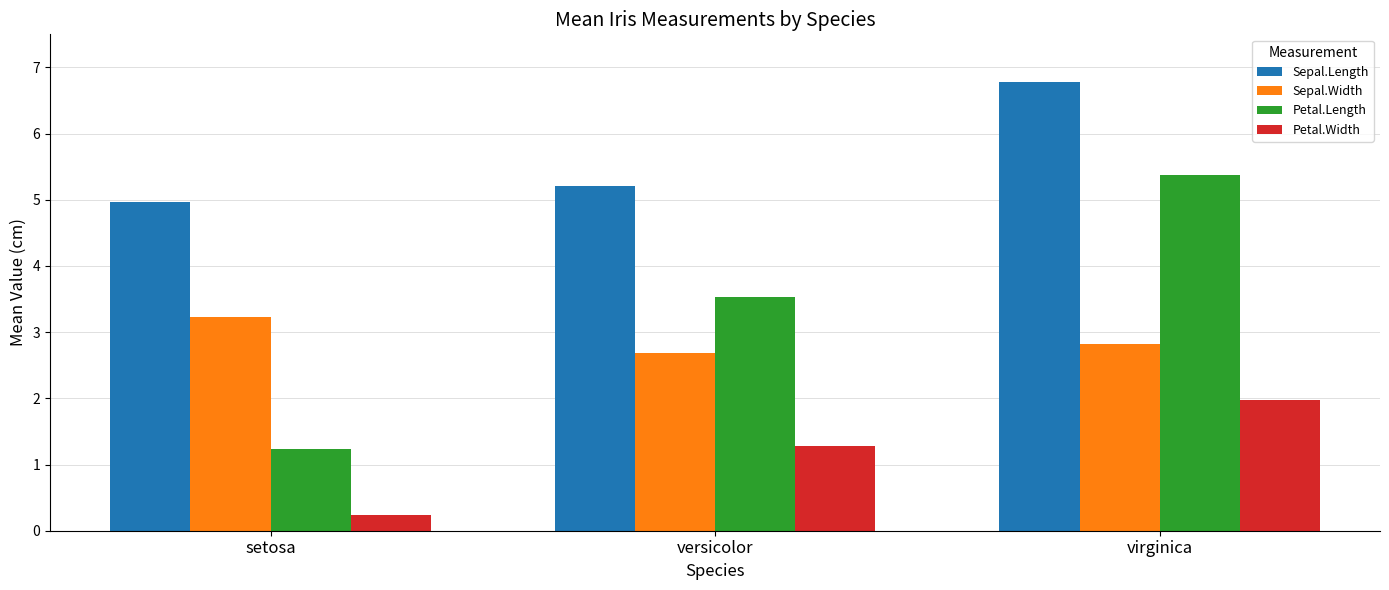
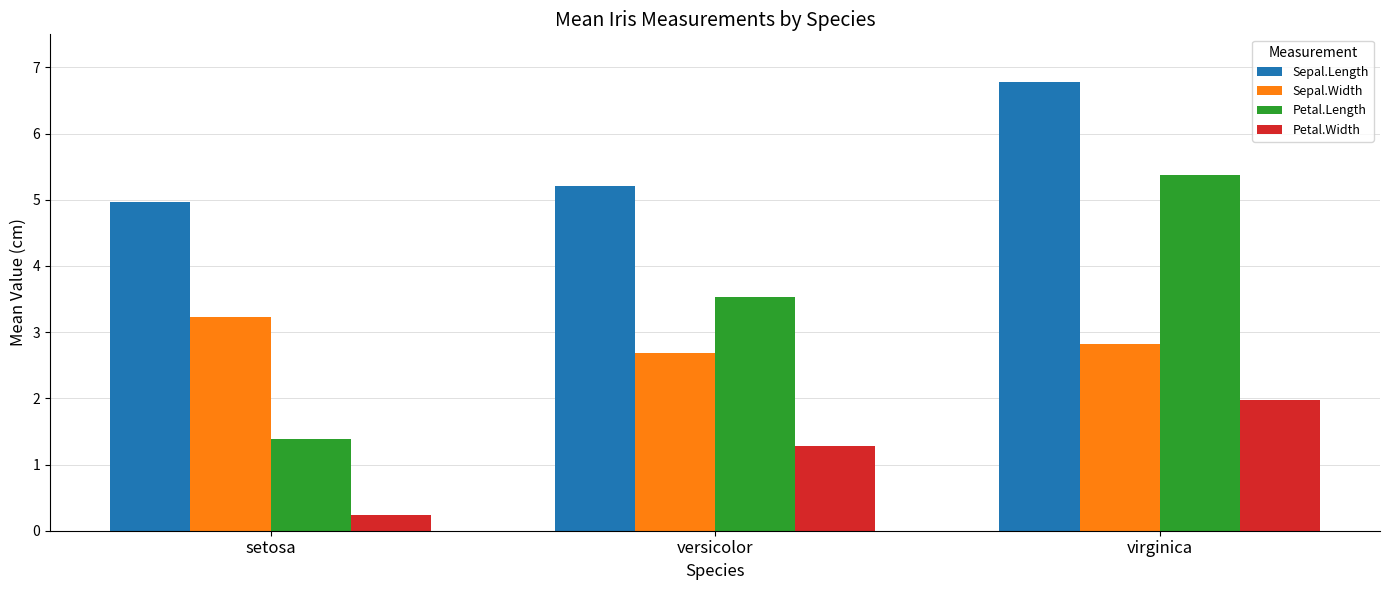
Petal.Length, setosa: 1.2 -> 1.4
